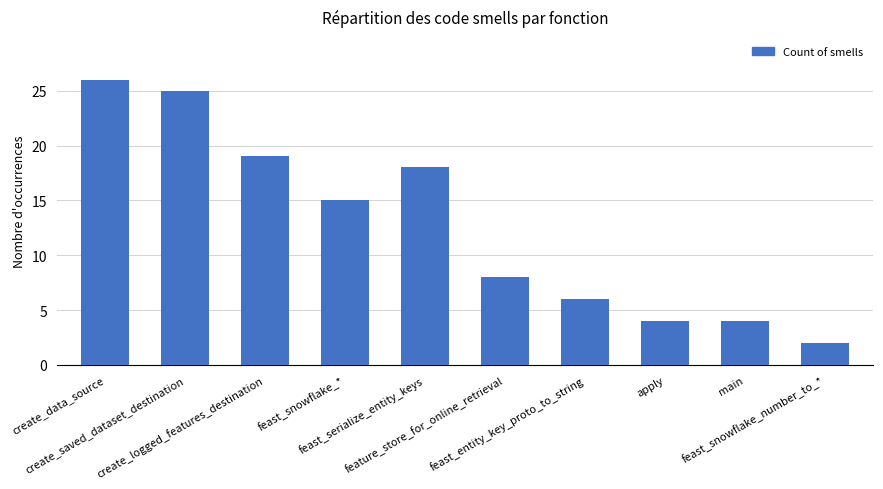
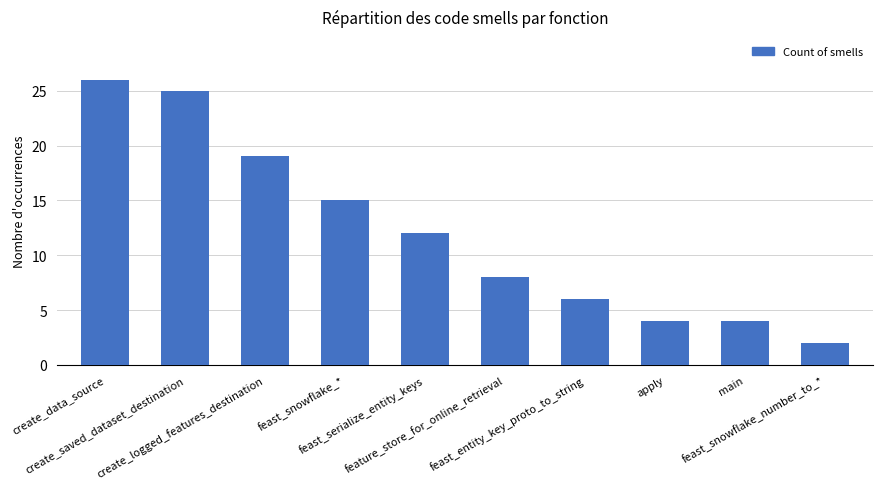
feast_serialize_entity_keys: 18 -> 12
